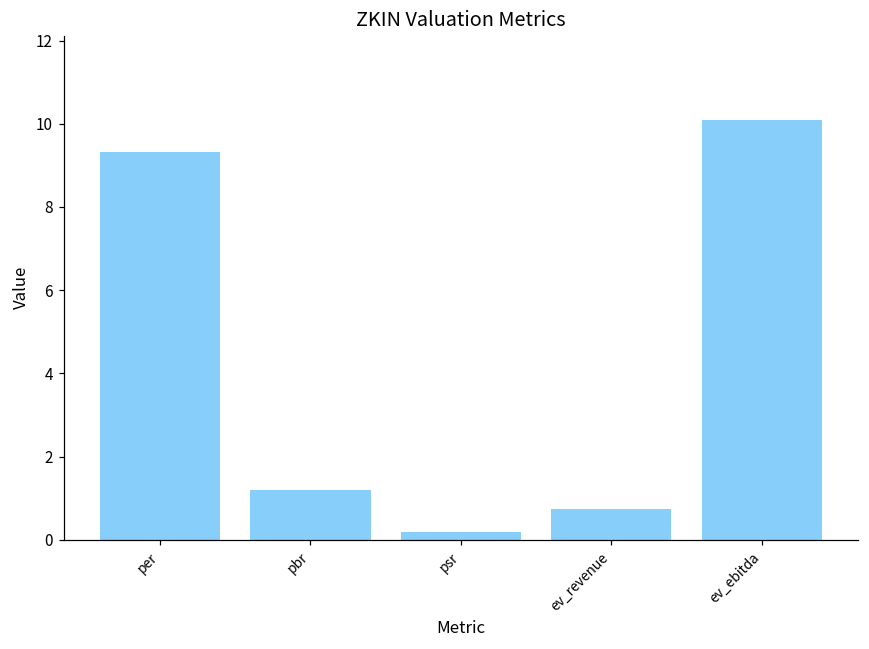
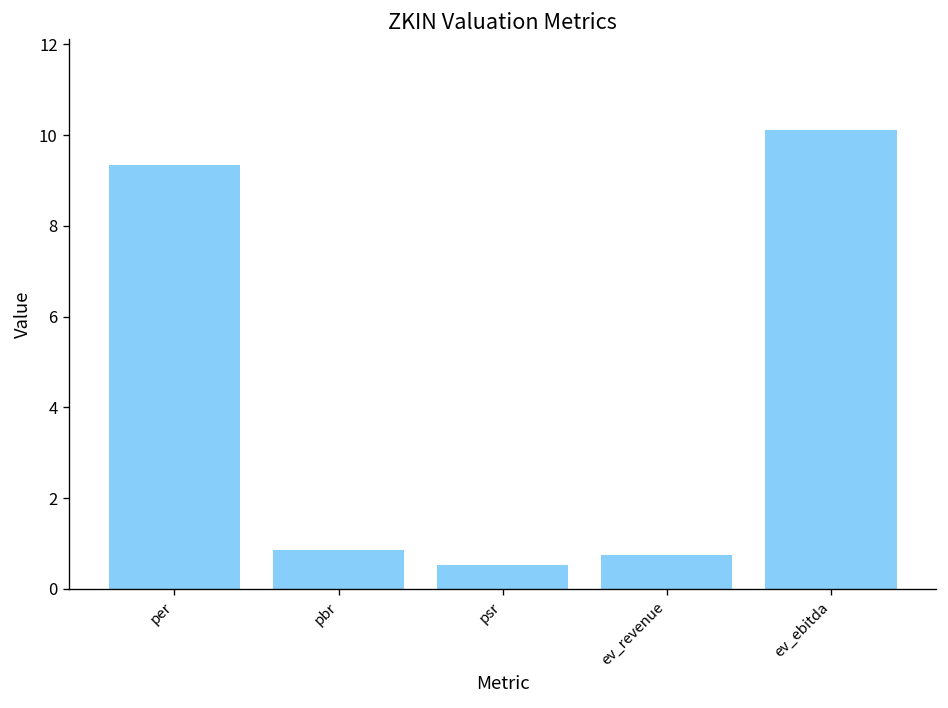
pbr: 1.2 -> 0.9
psr: 0.2 -> 0.5
